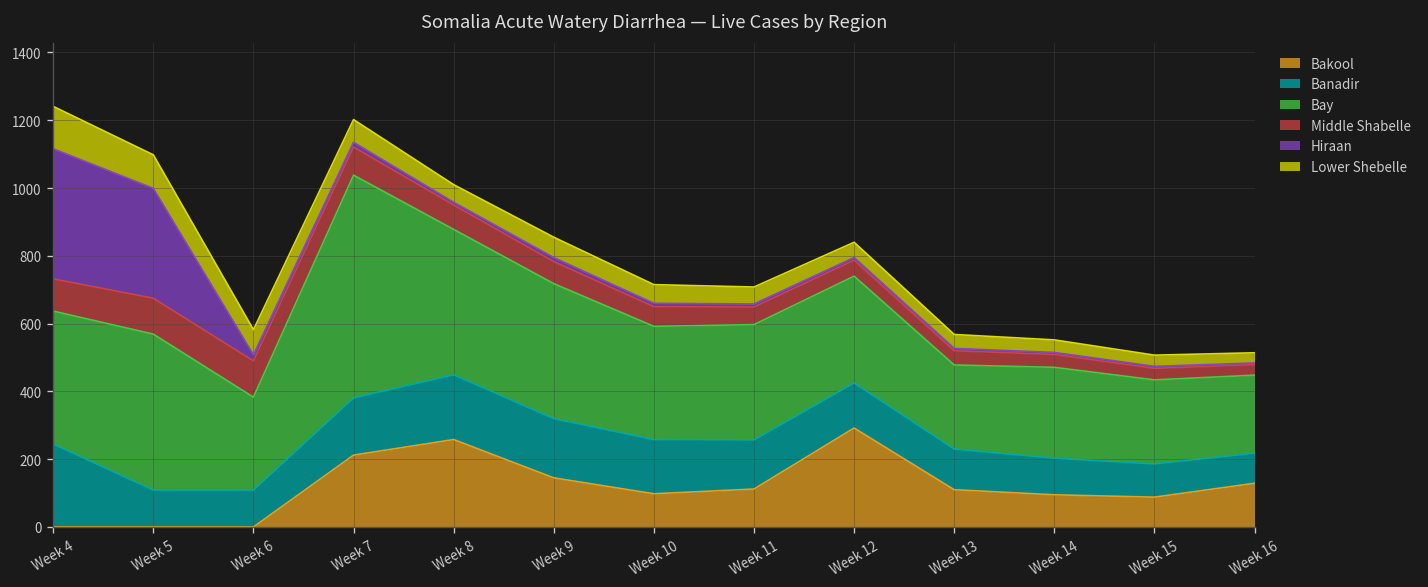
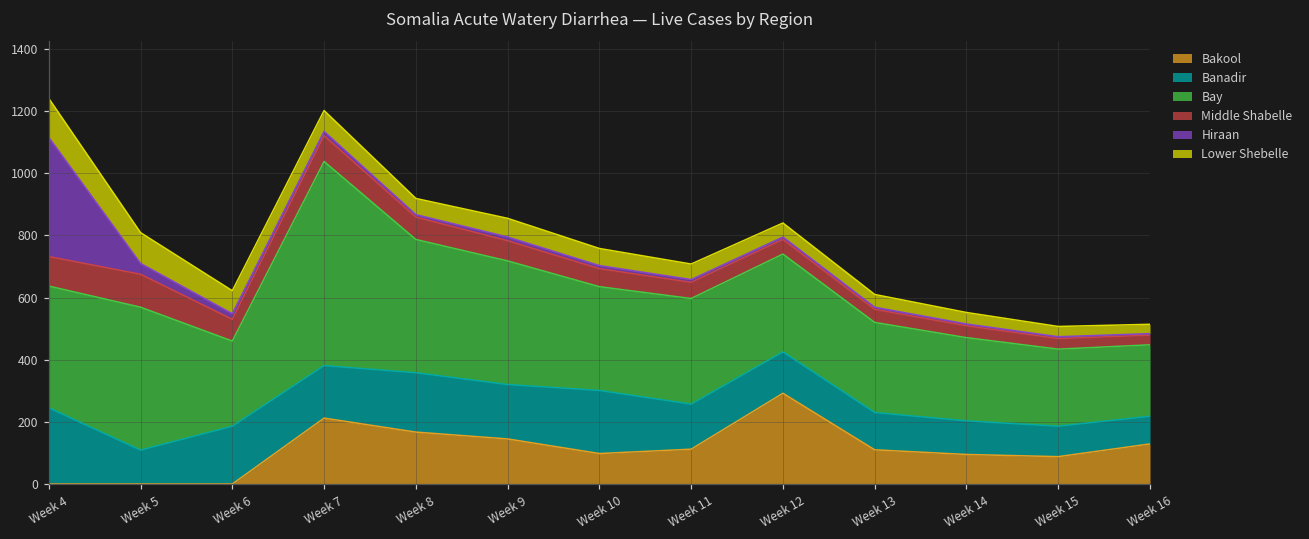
Hiraan, Week 5: 320 -> 40
Banadir, Week 6: 110 -> 190
Middle Shabelle, Week 6: 110 -> 70
Bakool, Week 8: 260 -> 170
Banadir, Week 10: 160 -> 200
Bay, Week 13: 250 -> 290
